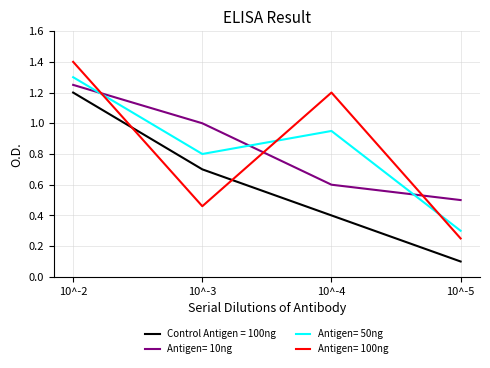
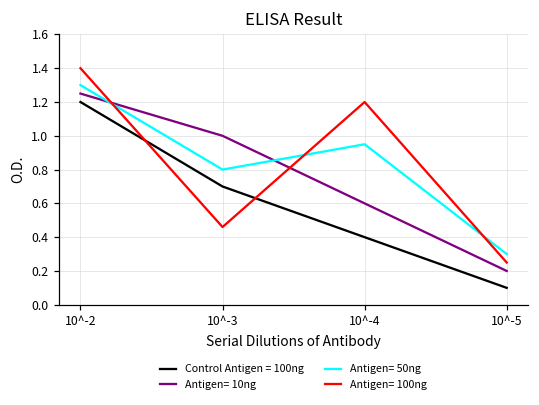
Antigen= 10ng, 10^-5: 0.5 -> 0.2
